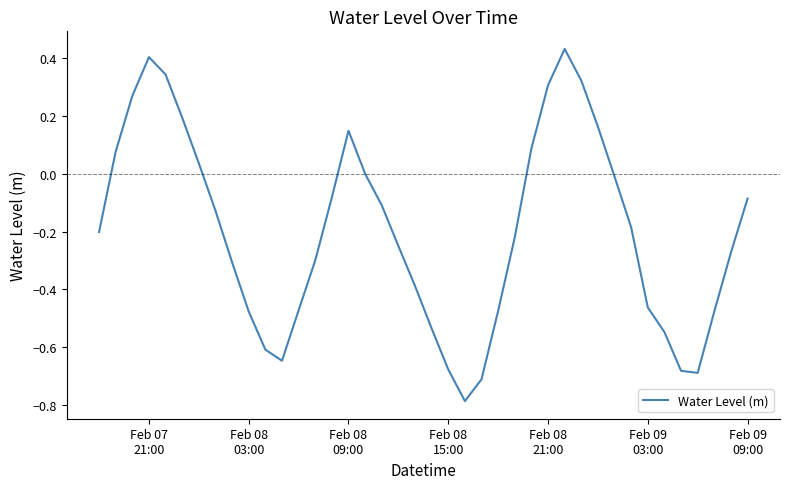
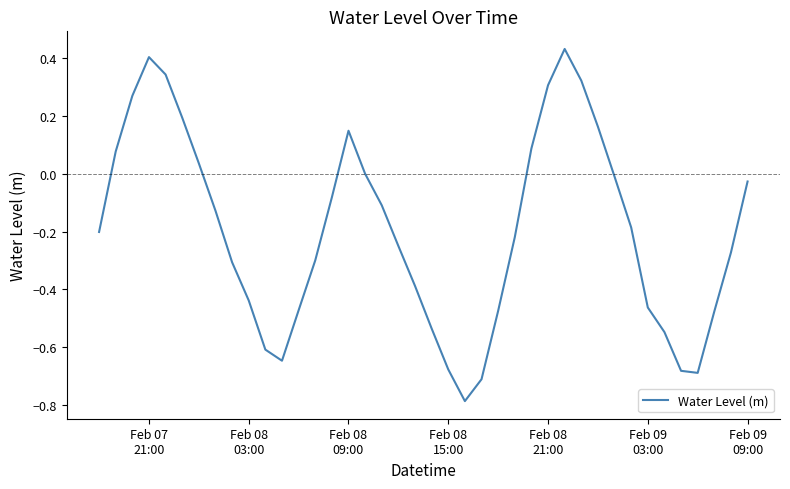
Feb 08 03:00: -0.48 -> -0.44
Feb 09 09:00: -0.09 -> -0.03
